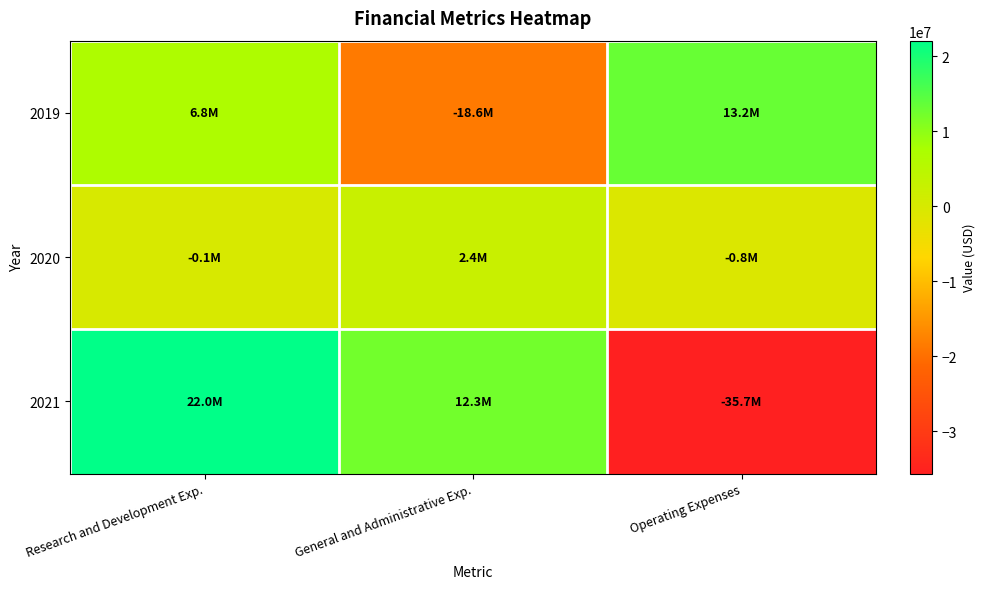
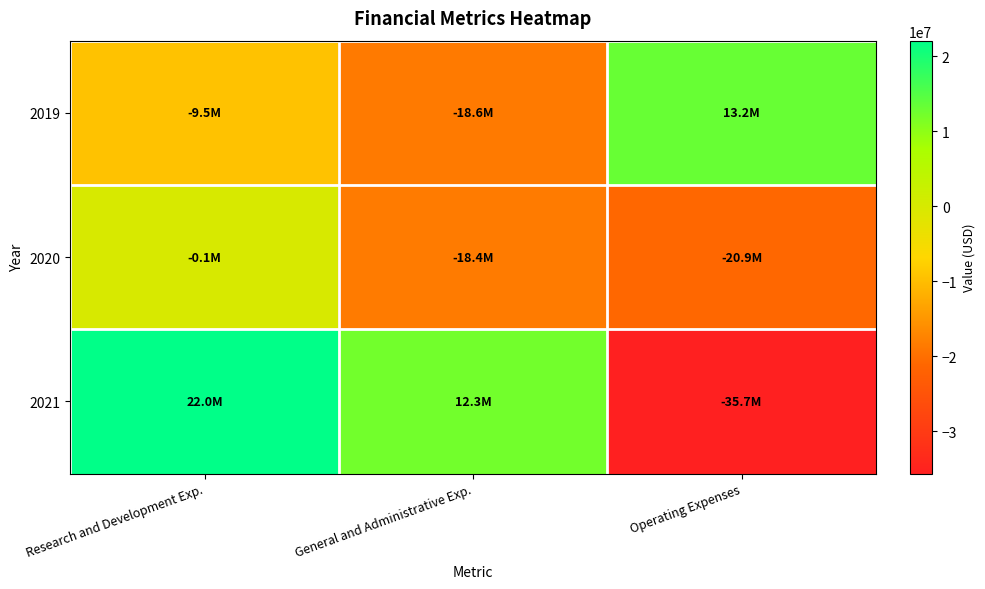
2019, Research and Development Exp.: 6.8M -> -9.5M
2020, General and Administrative Exp.: 2.4M -> -18.4M
2020, Operating Expenses: -0.8M -> -20.9M
